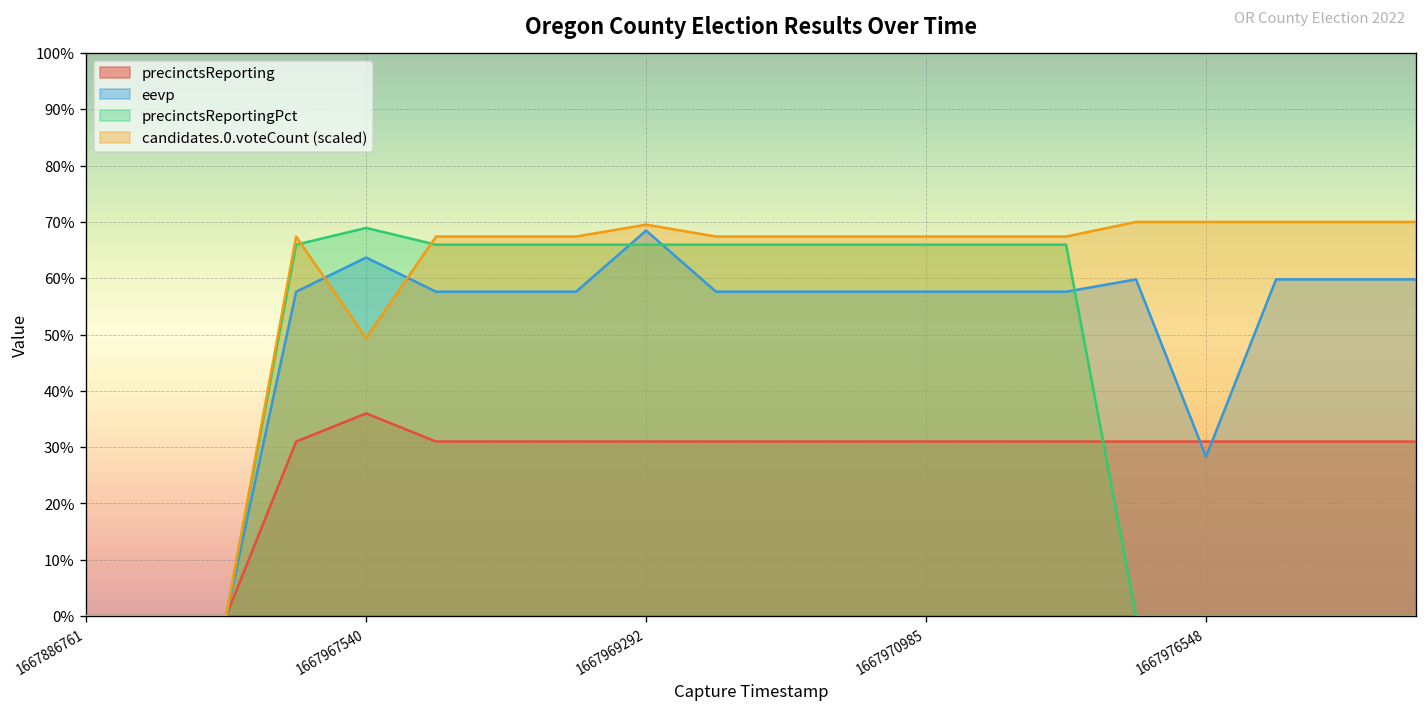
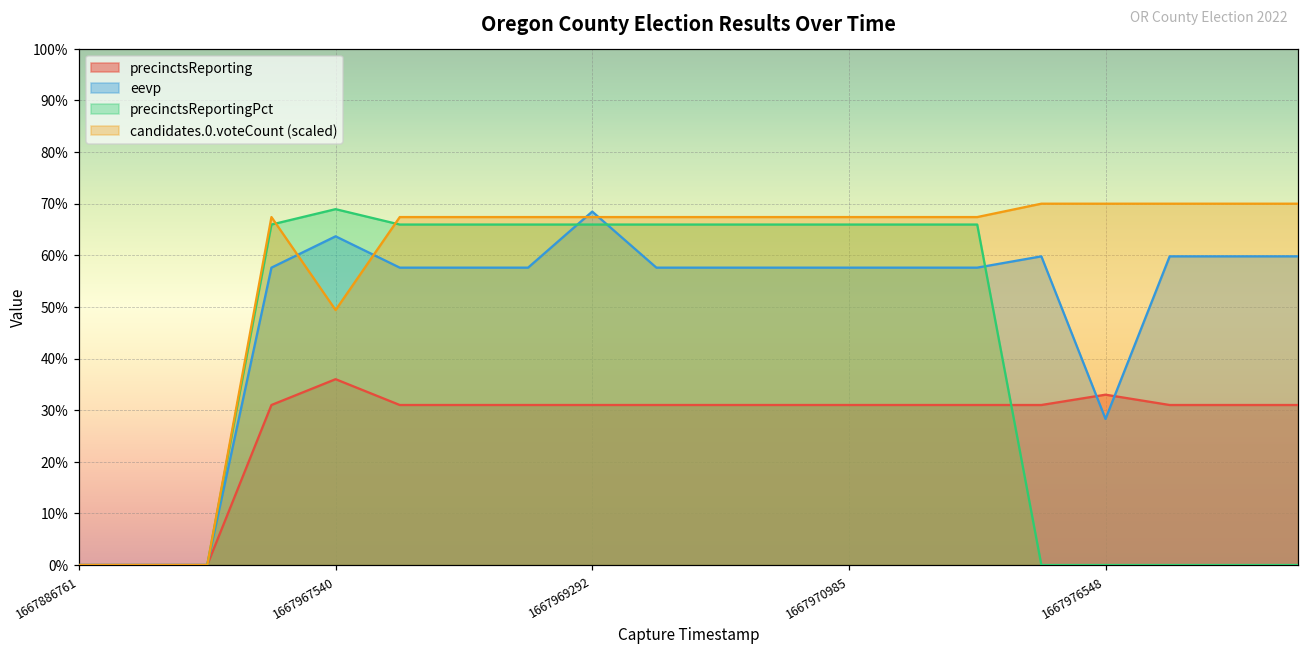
candidates.0.voteCount (scaled), 1667969292: 70% -> 67%
precinctsReporting, 1667976548: 31% -> 33%
